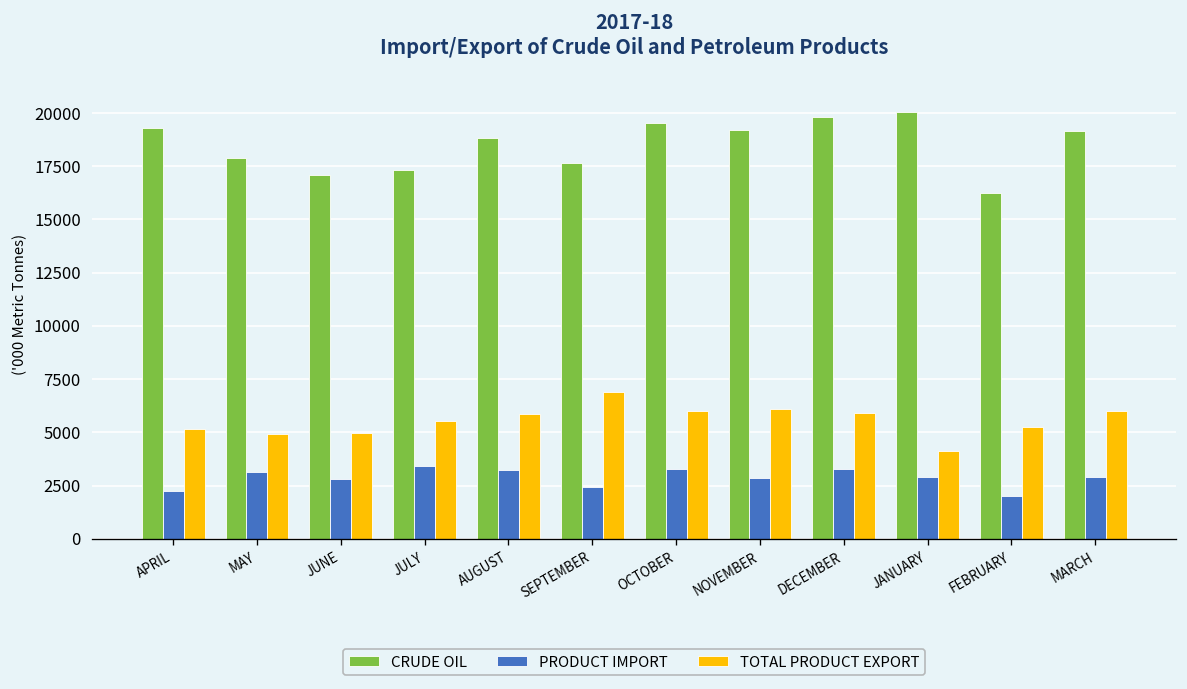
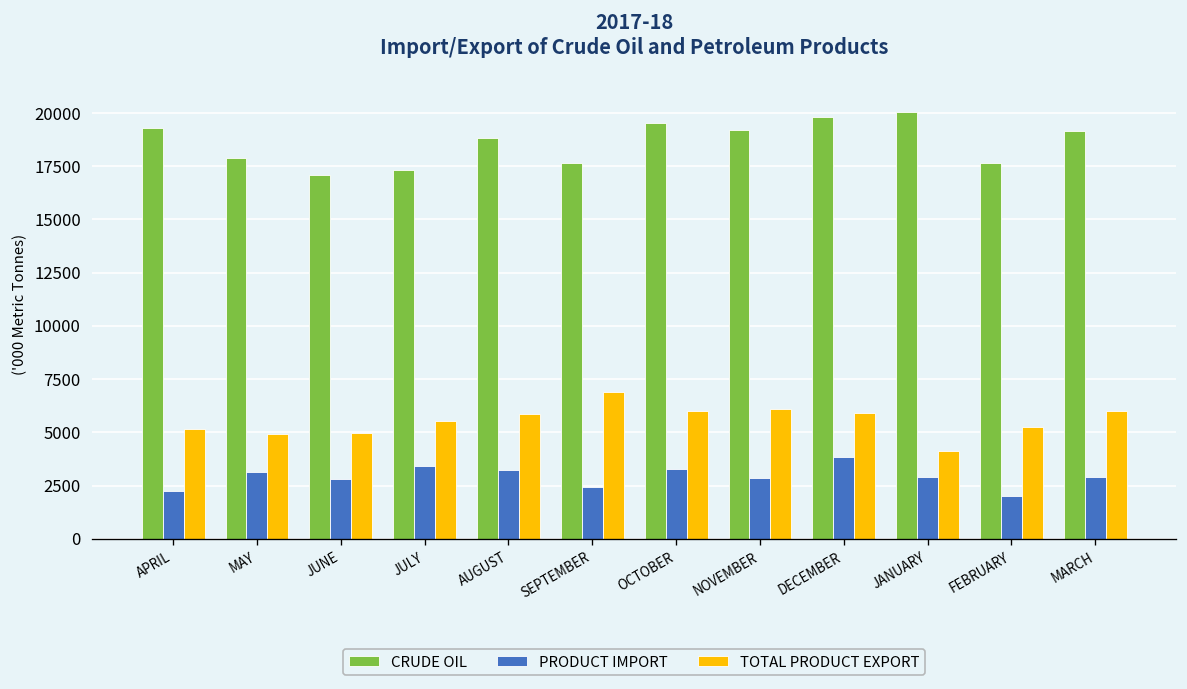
PRODUCT IMPORT, DECEMBER: 3300 -> 3900
CRUDE OIL, FEBRUARY: 16200 -> 17600
